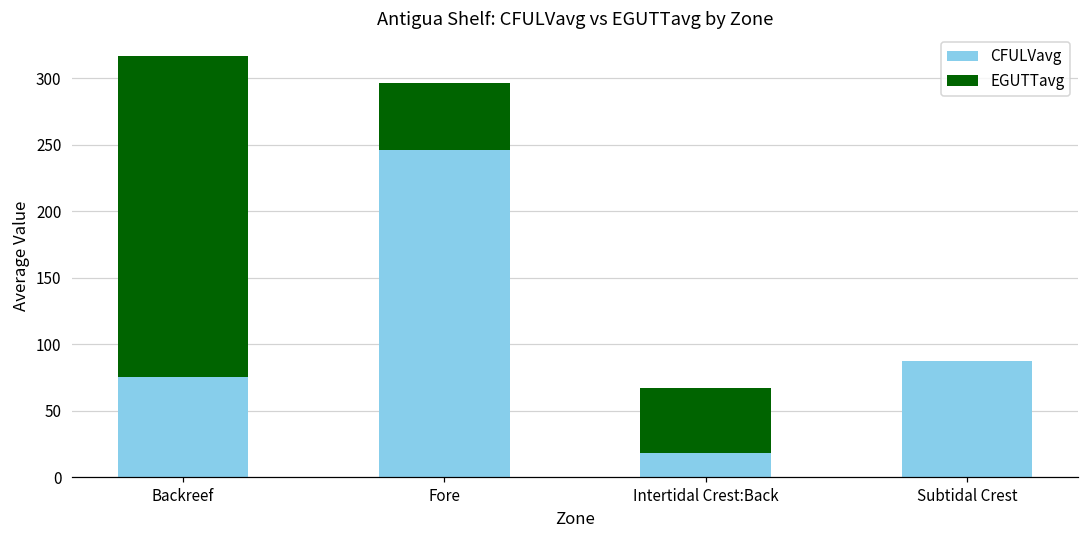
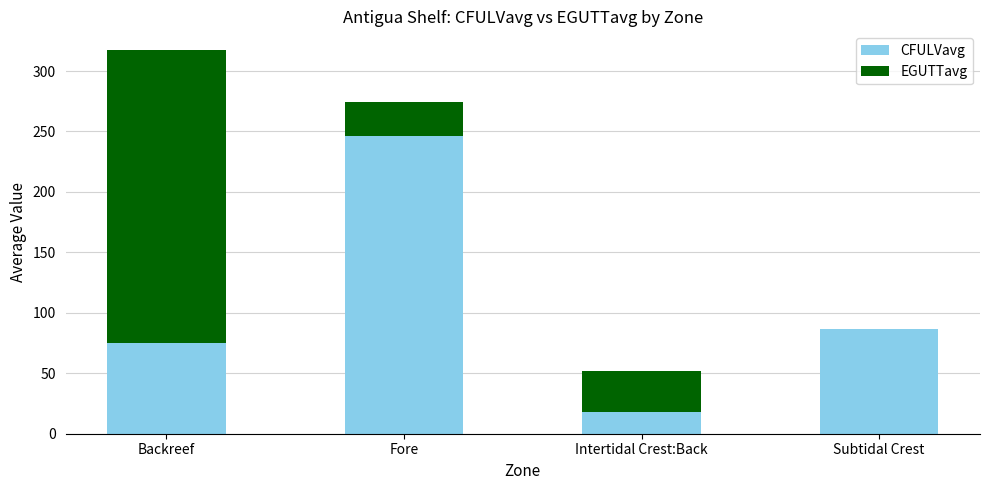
EGUTTavg, Fore: 50 -> 28
EGUTTavg, Intertidal Crest:Back: 49 -> 34
